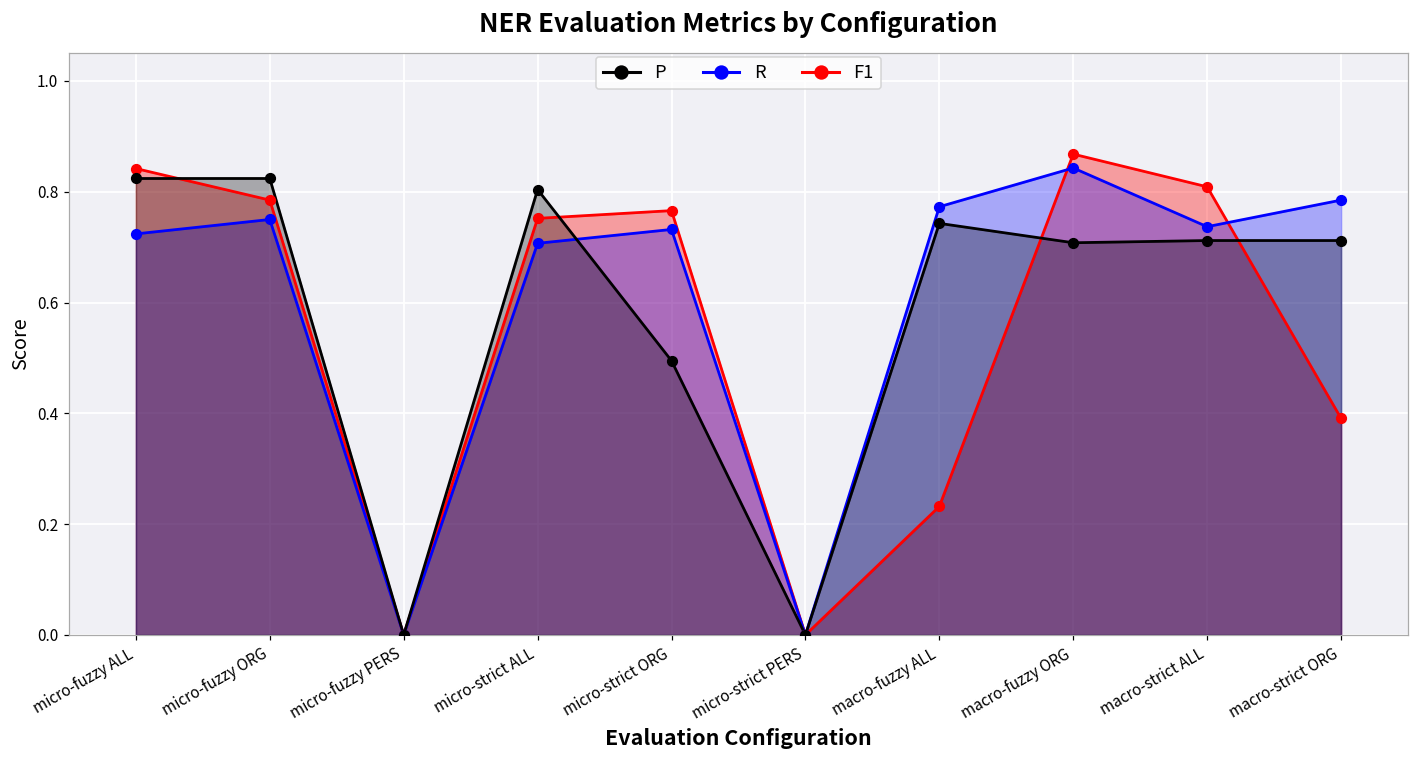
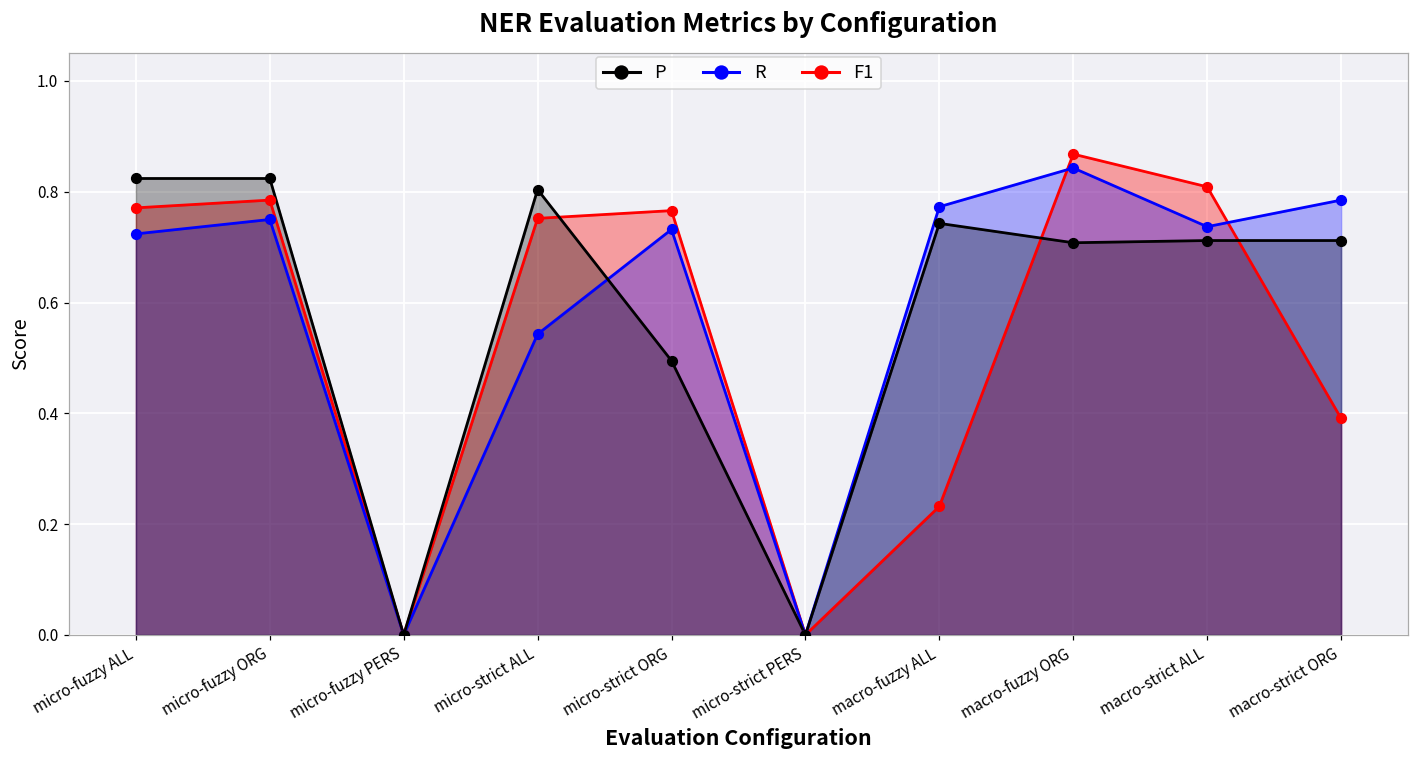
F1, micro-fuzzy ALL: 0.84 -> 0.77
R, micro-strict ALL: 0.71 -> 0.54
